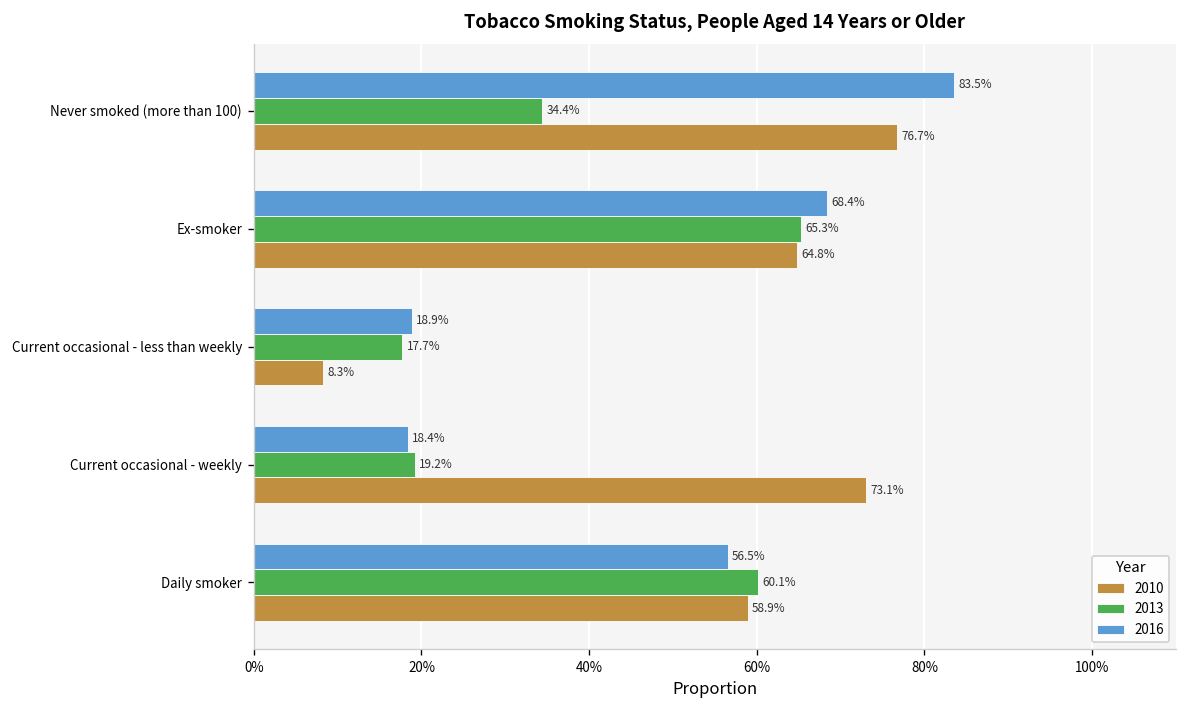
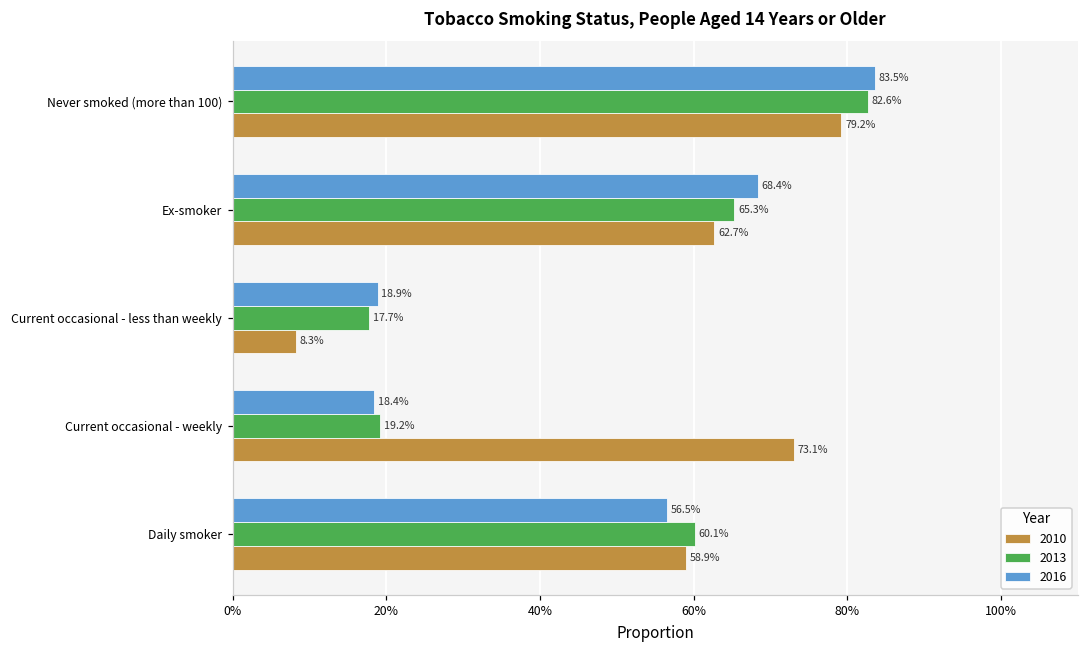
2013, Never smoked (more than 100): 34.4% -> 82.6%
2010, Never smoked (more than 100): 76.7% -> 79.2%
2010, Ex-smoker: 64.8% -> 62.7%
